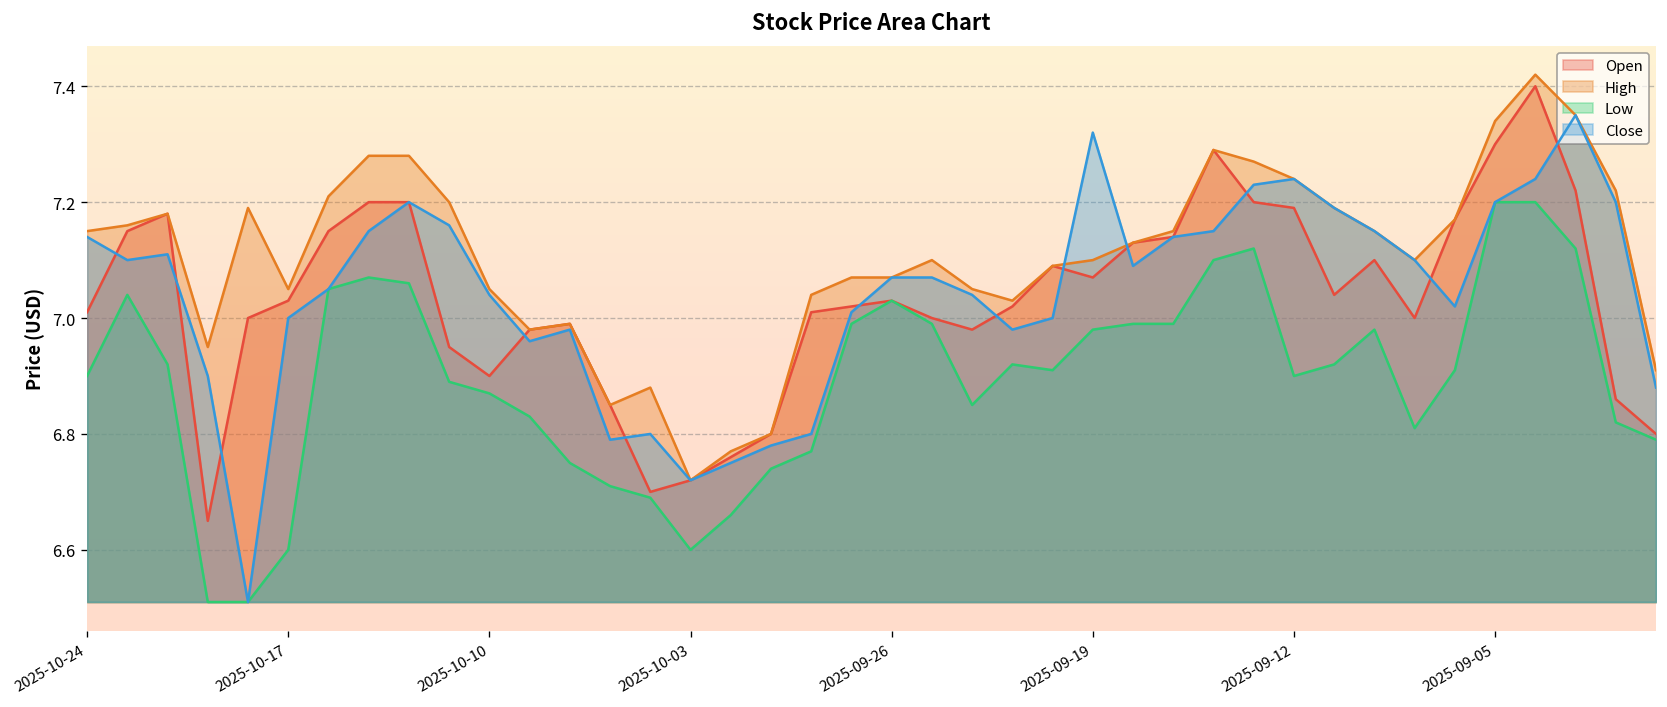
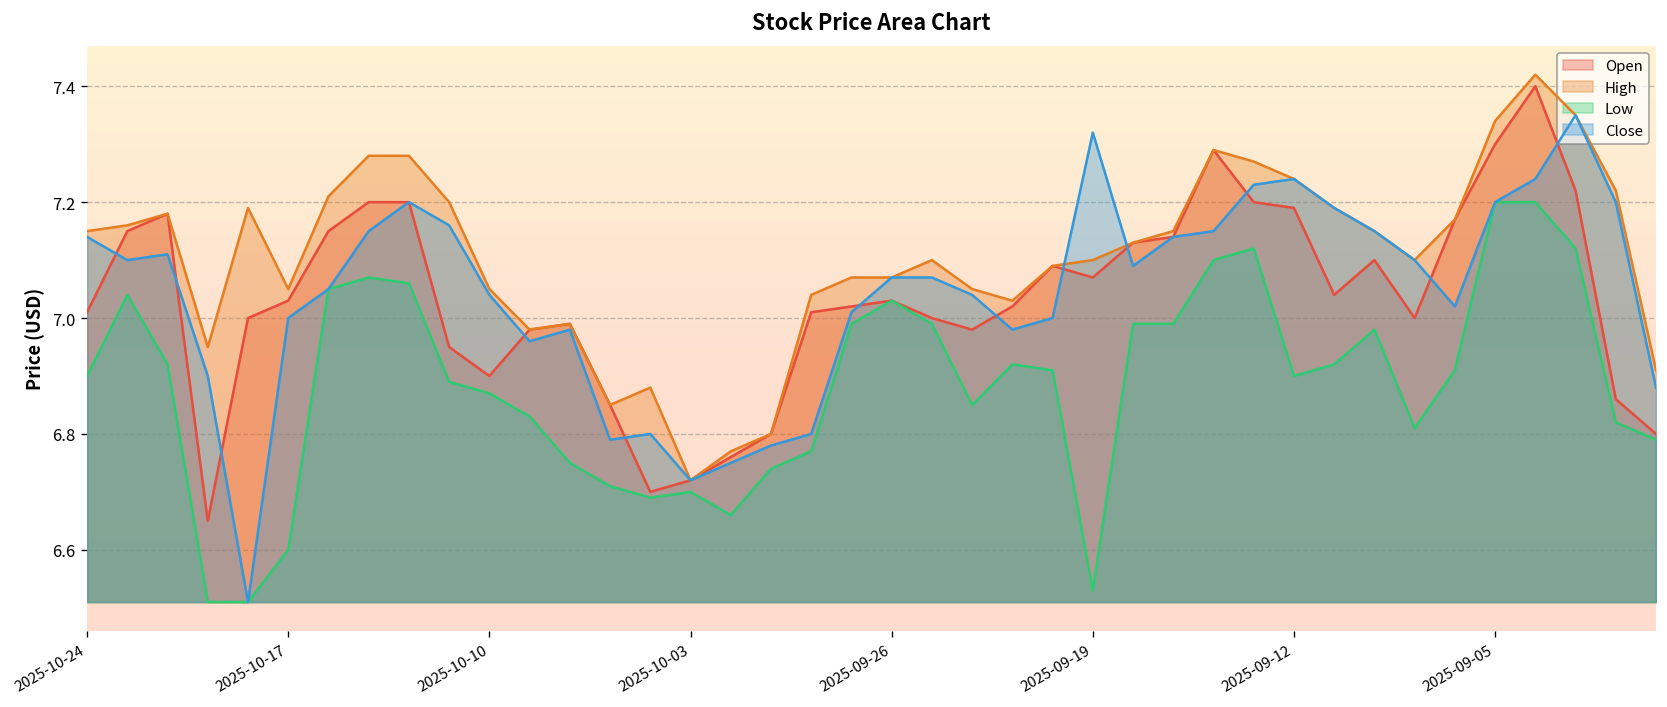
Low, 2025-10-03: 6.6 -> 6.7
Low, 2025-09-19: 6.98 -> 6.53
